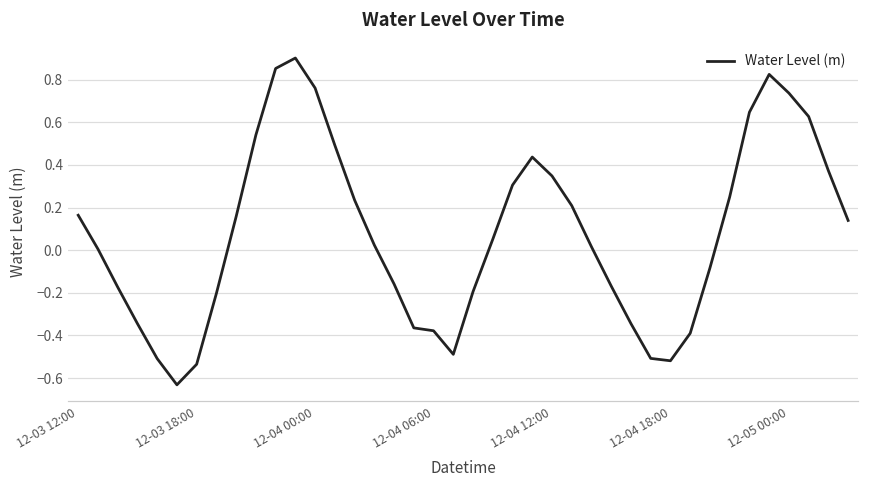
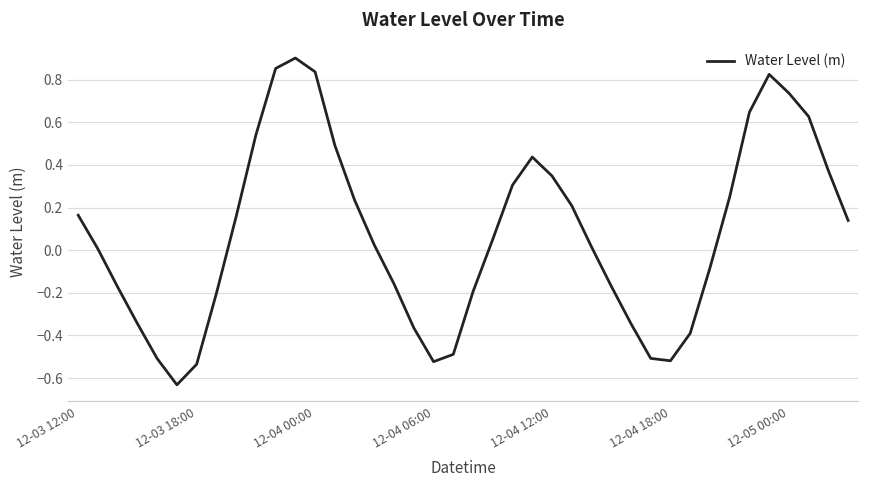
12-04 00:00: 0.76 -> 0.84
12-04 06:00: -0.38 -> -0.52
